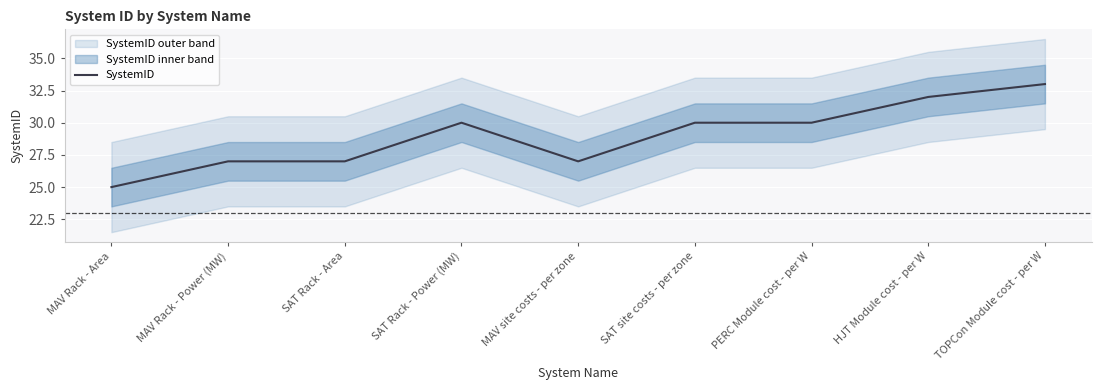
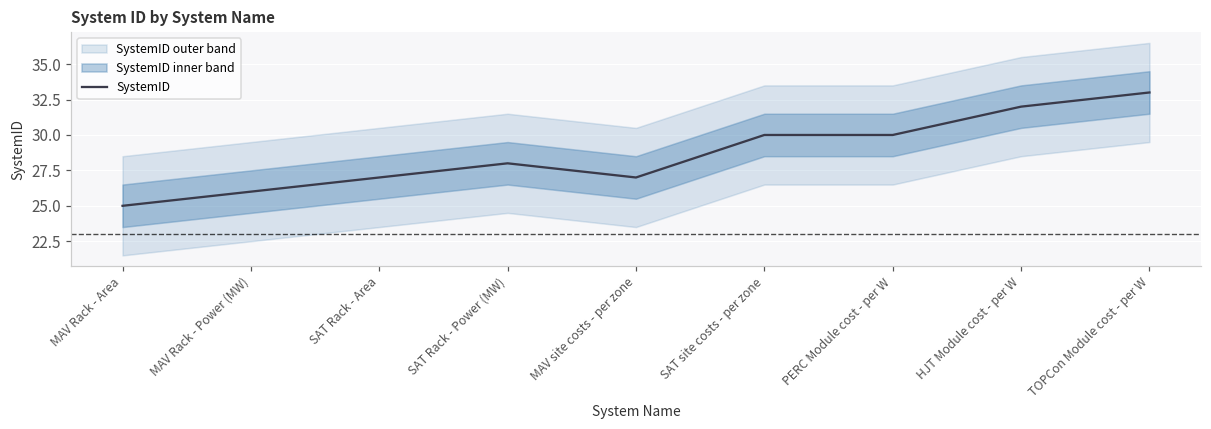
SystemID, MAV Rack - Power (MW): 27 -> 26
SystemID, SAT Rack - Power (MW): 30 -> 28
